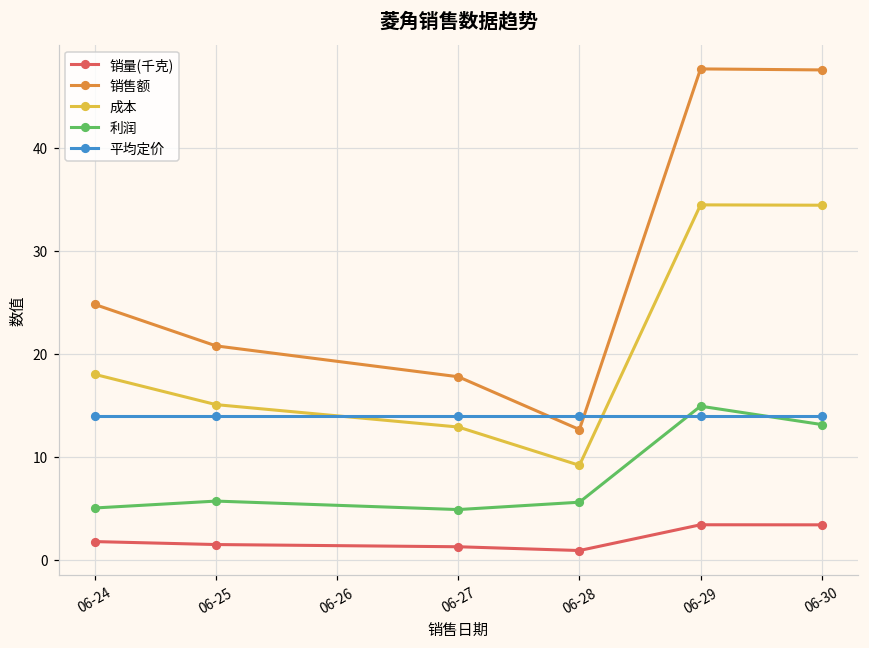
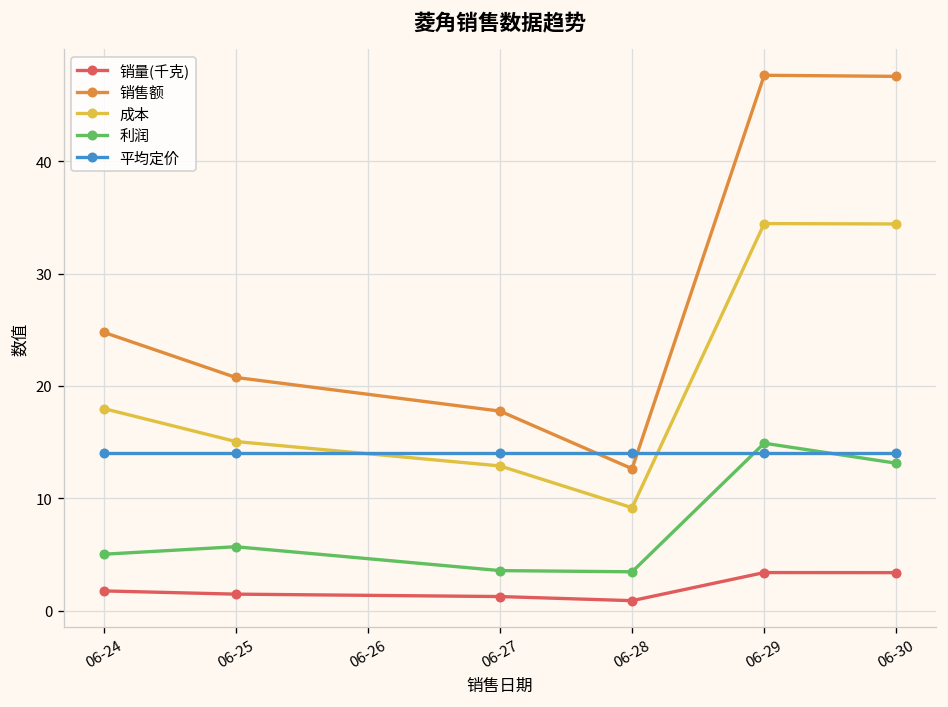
利润, 06-27: 5 -> 4
利润, 06-28: 6 -> 3
